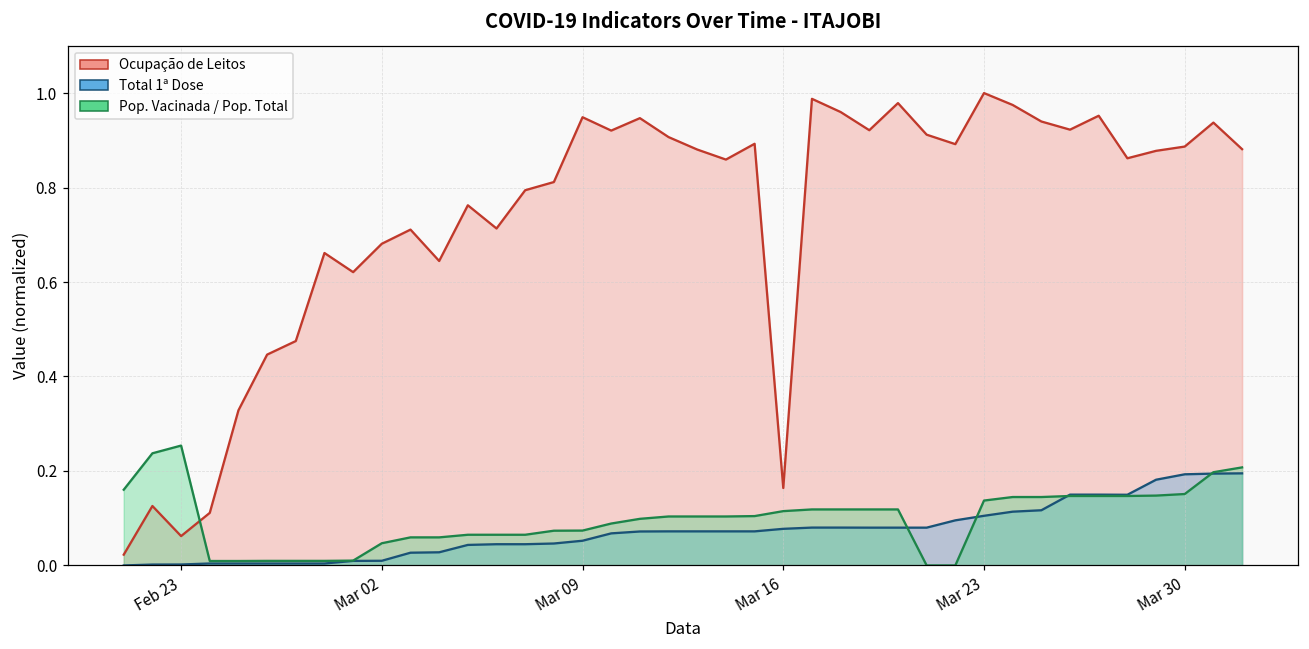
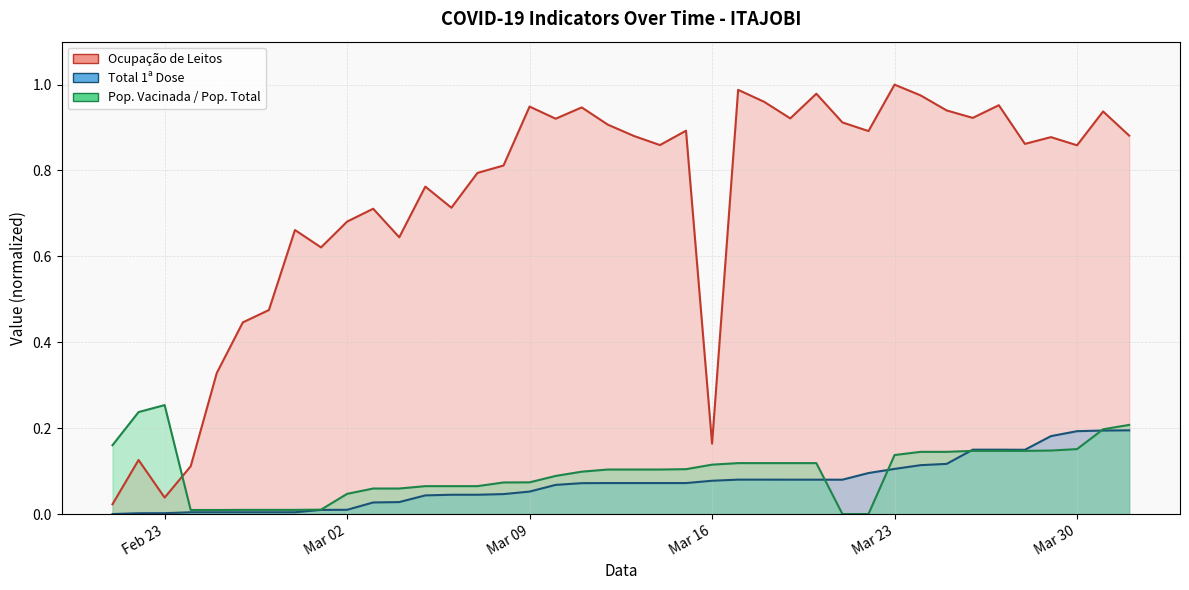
Ocupação de Leitos, Feb 23: 0.06 -> 0.04
Ocupação de Leitos, Mar 30: 0.89 -> 0.86
